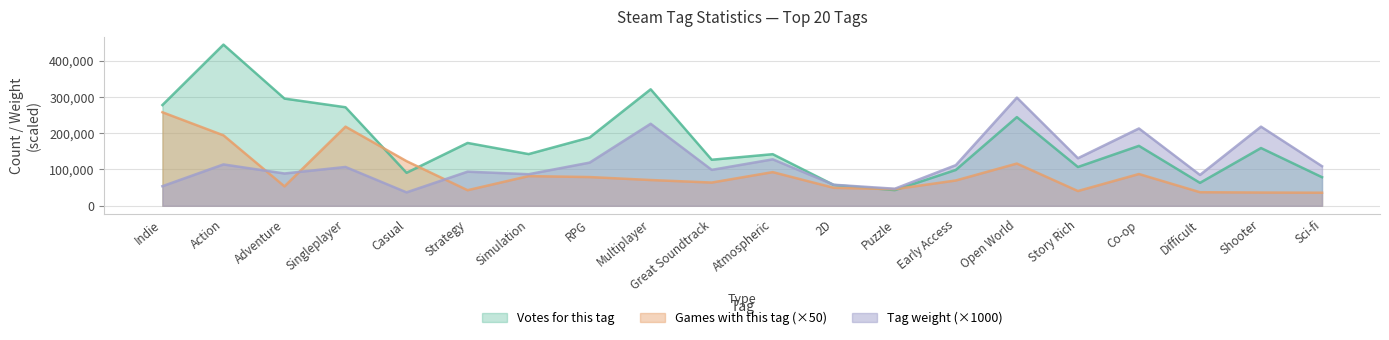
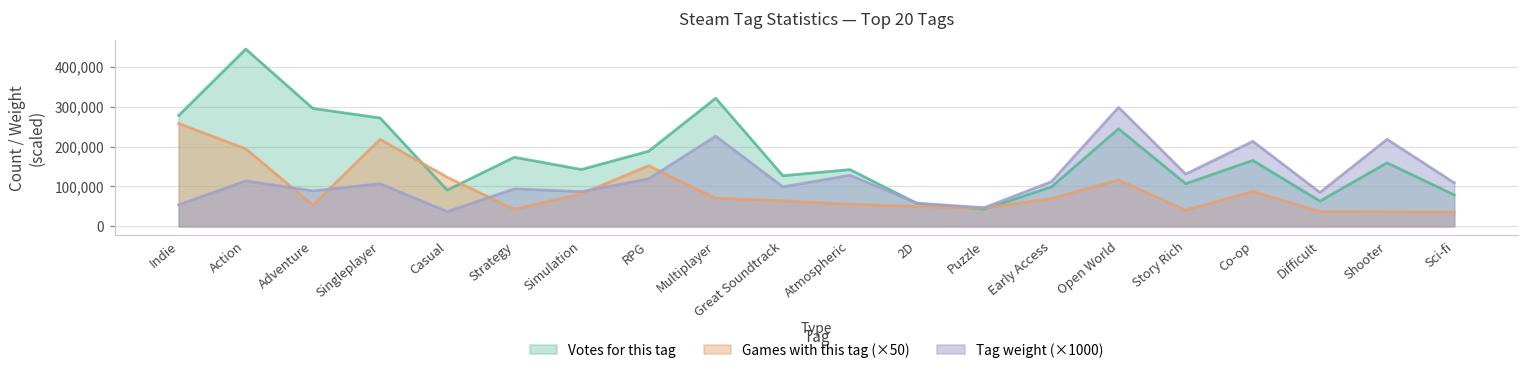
Games with this tag (×50), RPG: 80,000 -> 150,000
Games with this tag (×50), Atmospheric: 90,000 -> 60,000
